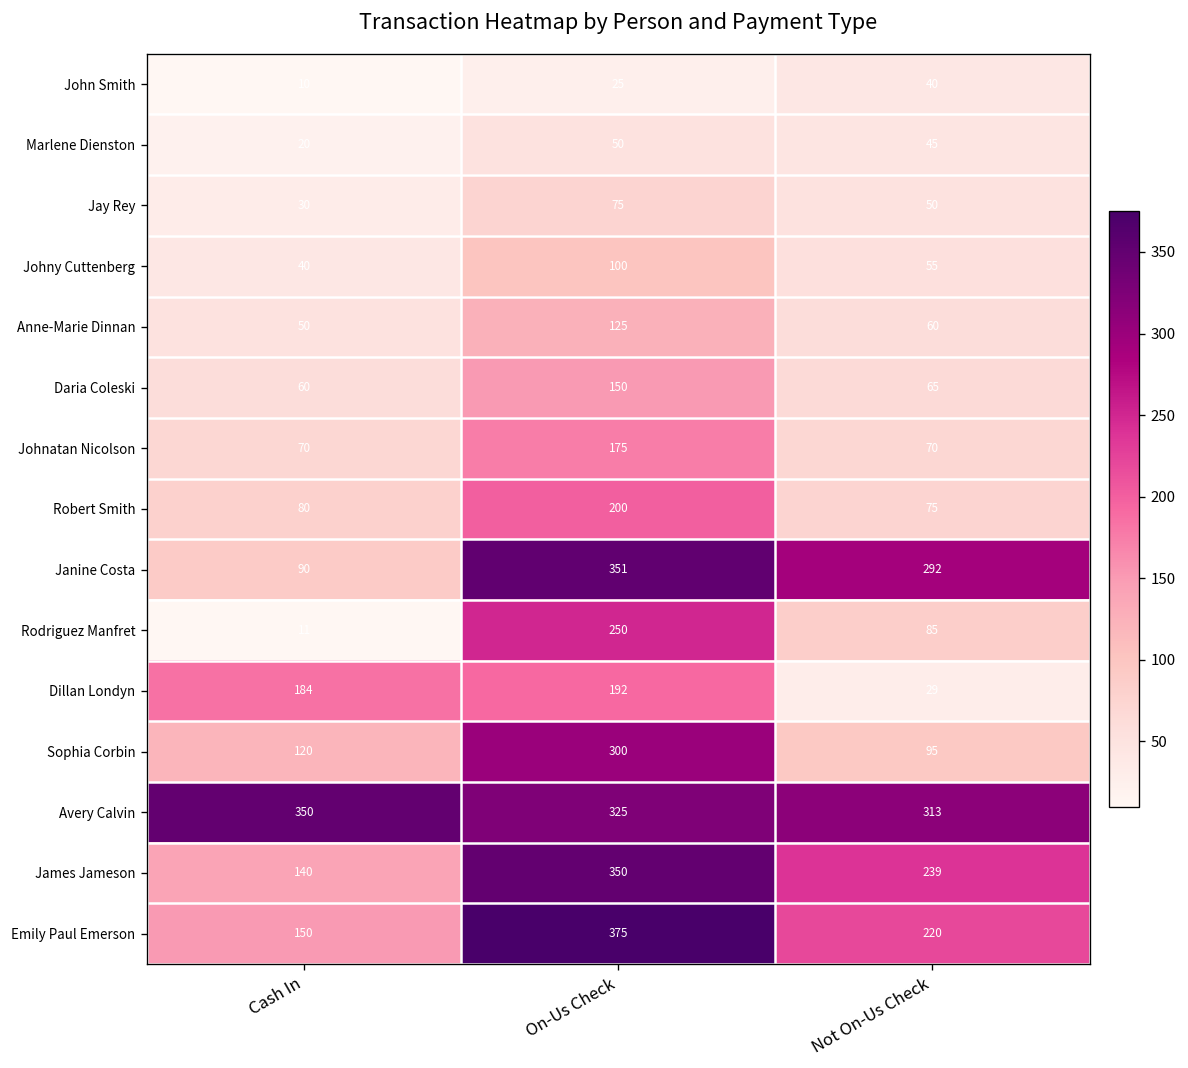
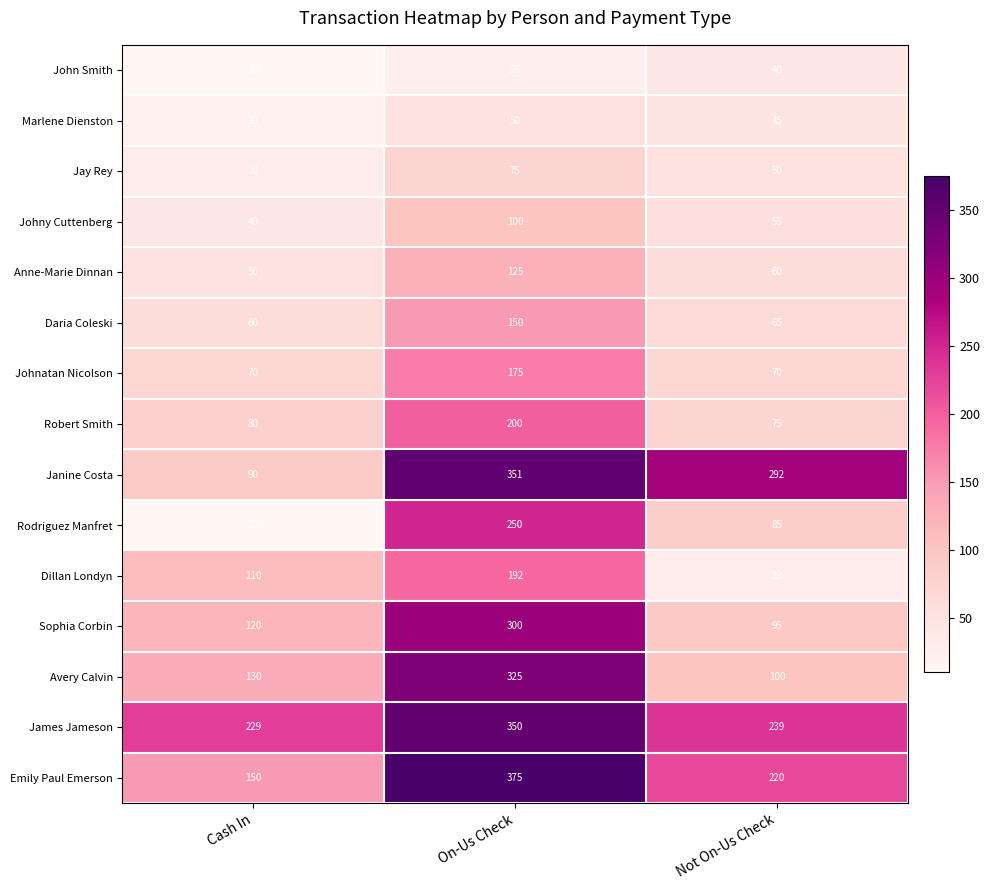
Dillan Londyn, Cash In: 184 -> 110
Avery Calvin, Cash In: 350 -> 130
Avery Calvin, Not On-Us Check: 313 -> 100
James Jameson, Cash In: 140 -> 229
